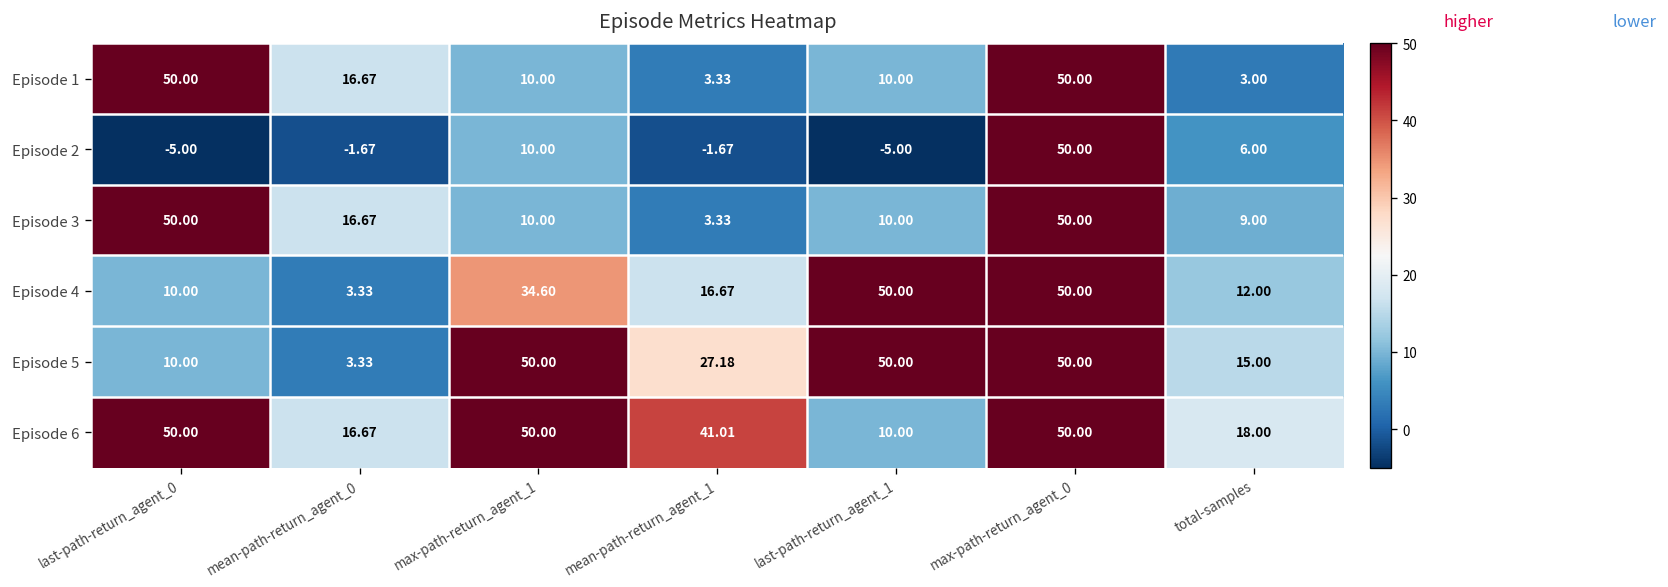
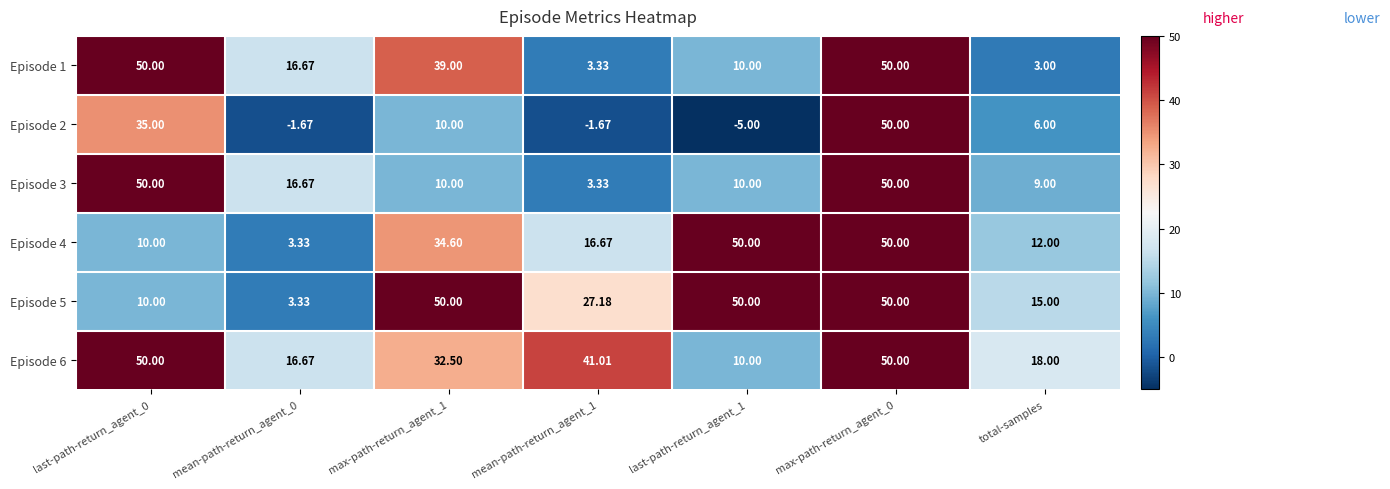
Episode 1, max-path-return_agent_1: 10.00 -> 39.00
Episode 2, last-path-return_agent_0: -5.00 -> 35.00
Episode 6, max-path-return_agent_1: 50.00 -> 32.50
